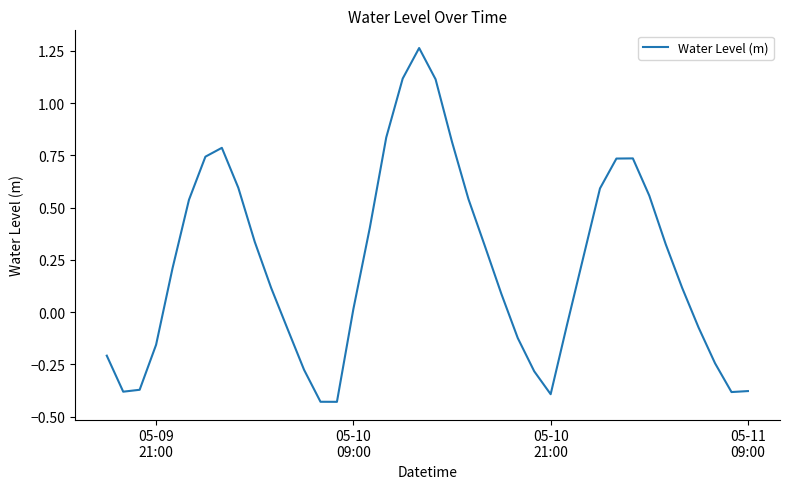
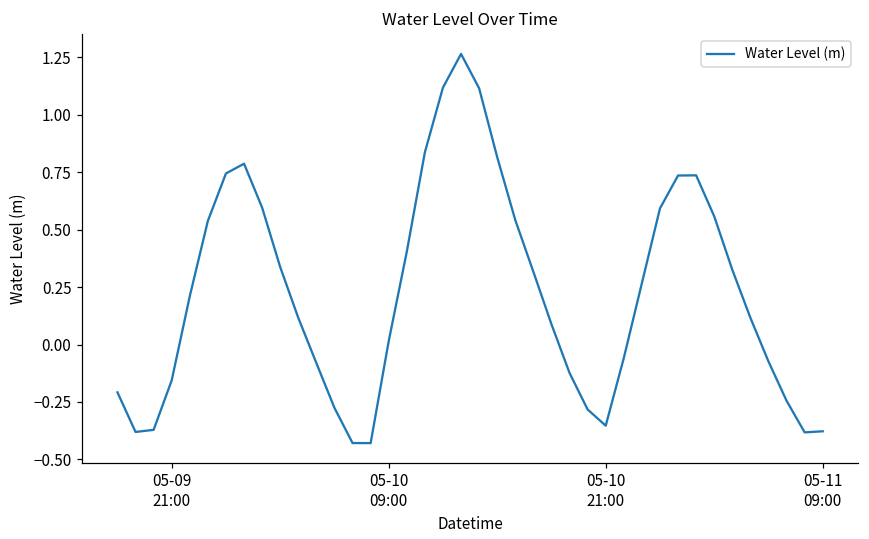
05-10 21:00: -0.39 -> -0.35
